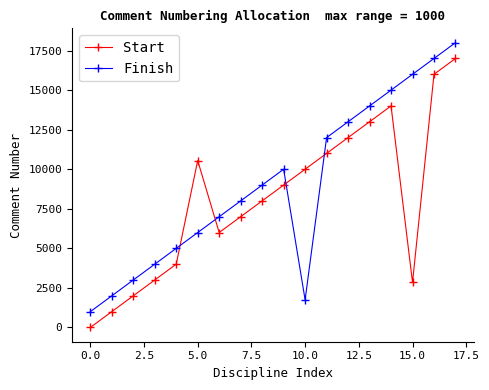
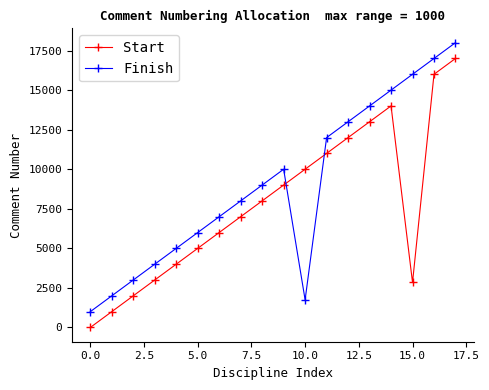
Start, 5.0: 10500 -> 5000
